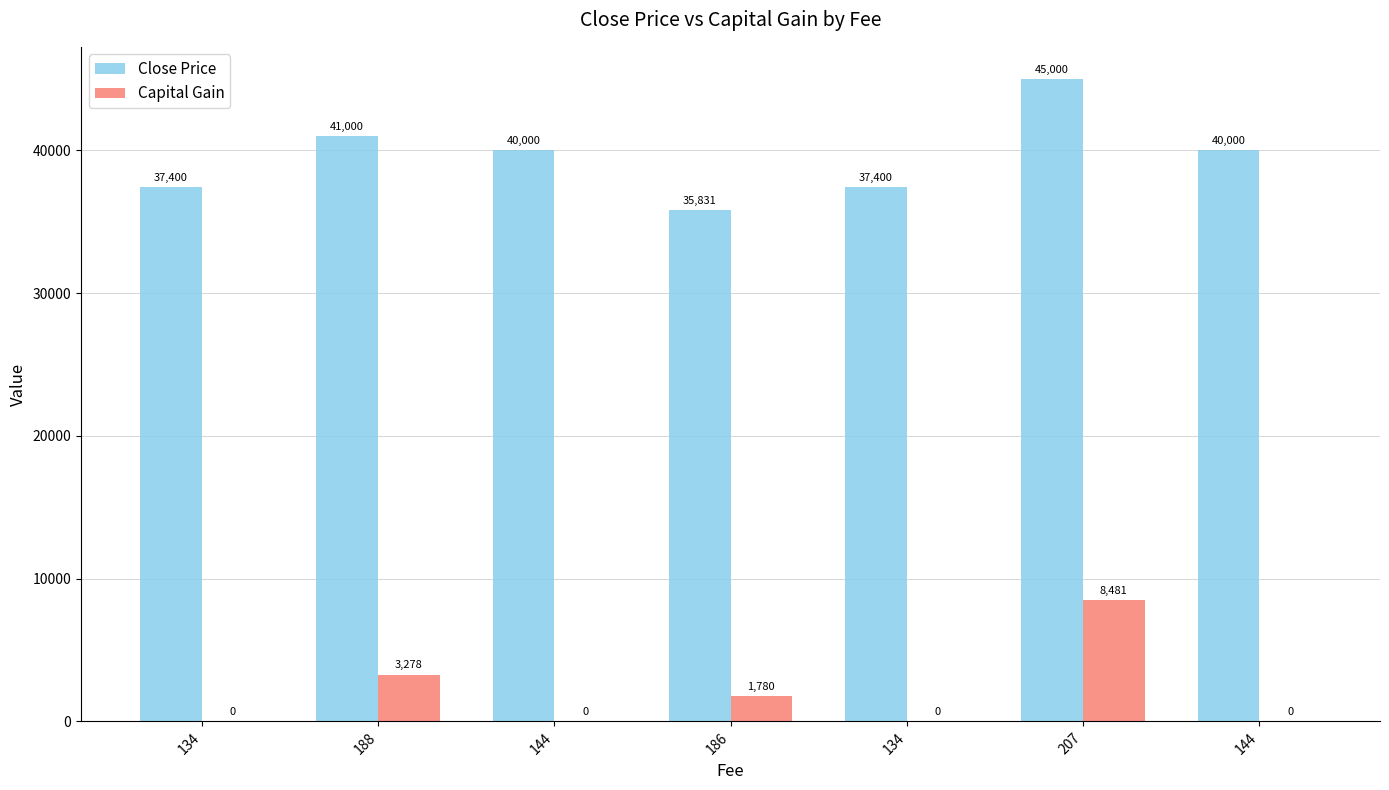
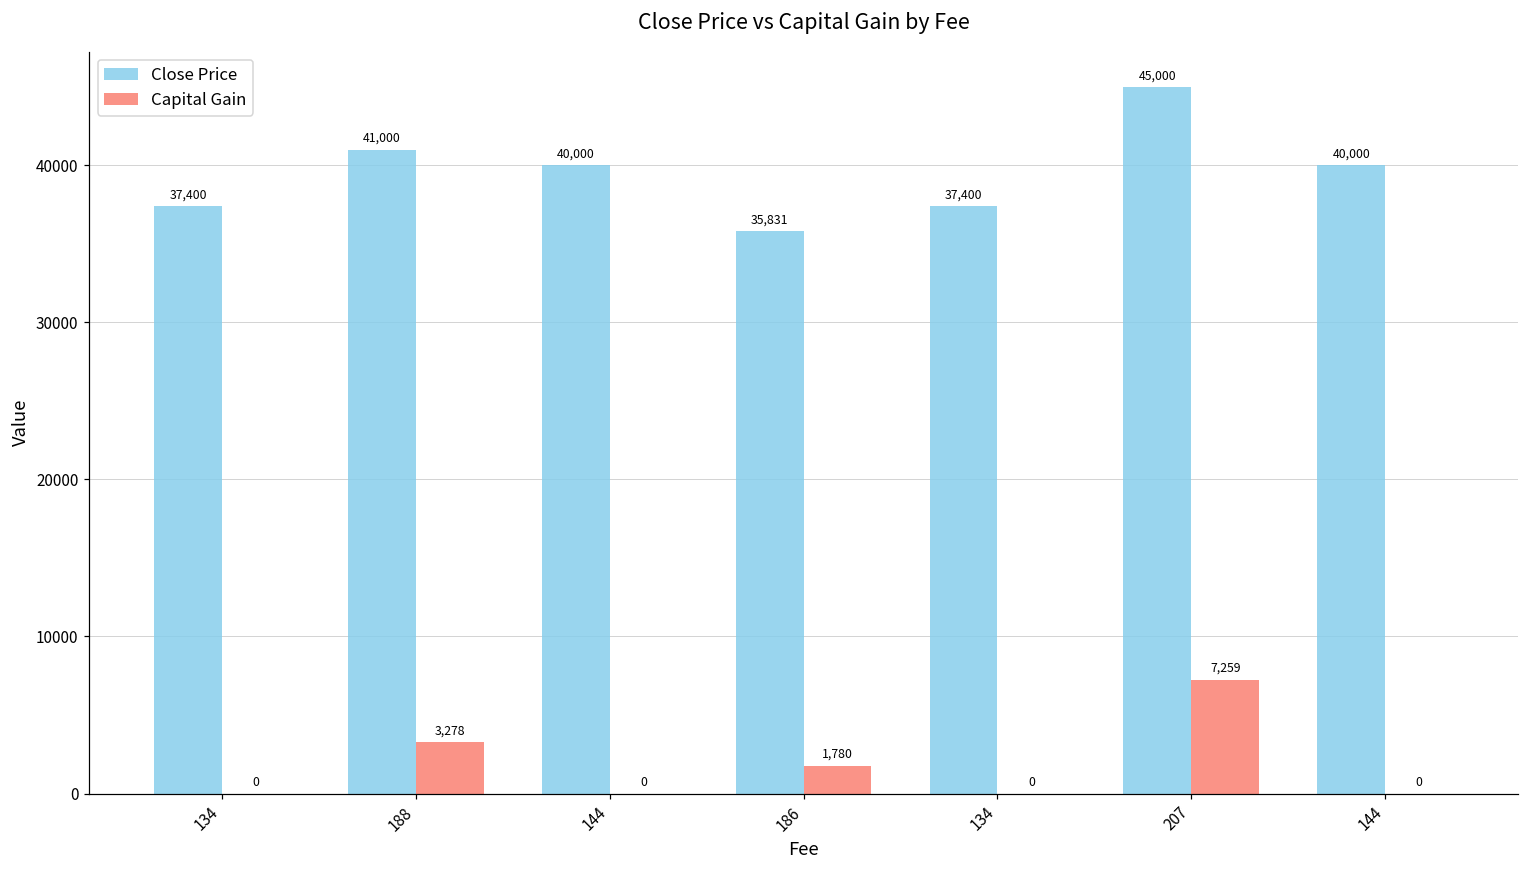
Capital Gain, 207: 8,481 -> 7,259
